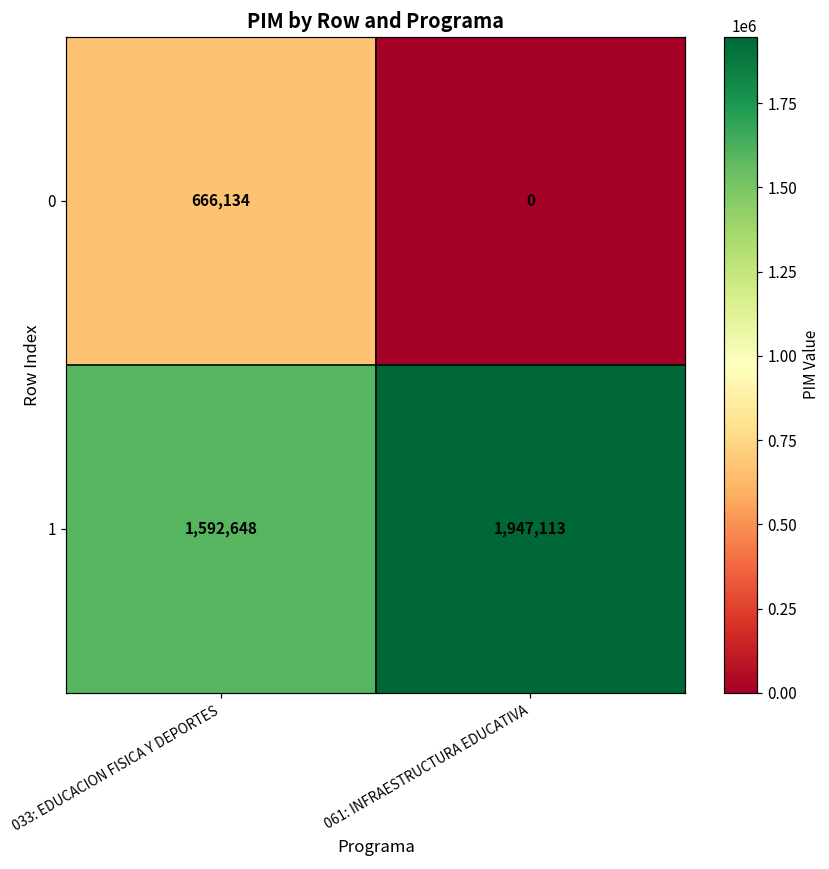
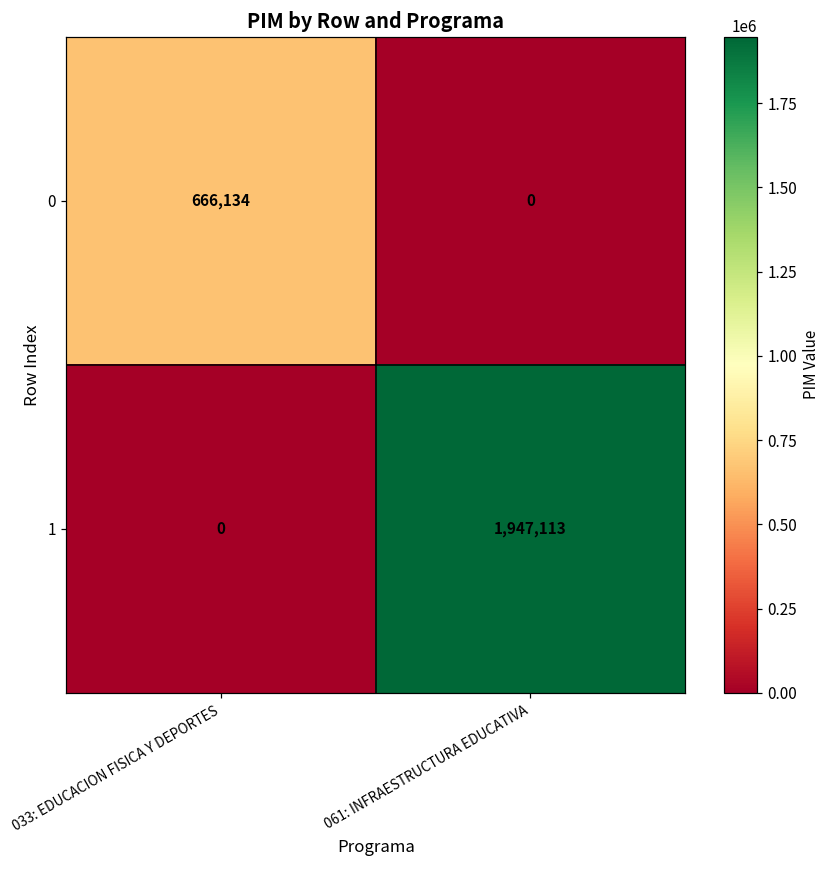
1, 033: EDUCACION FISICA Y DEPORTES: 1,592,648 -> 0
